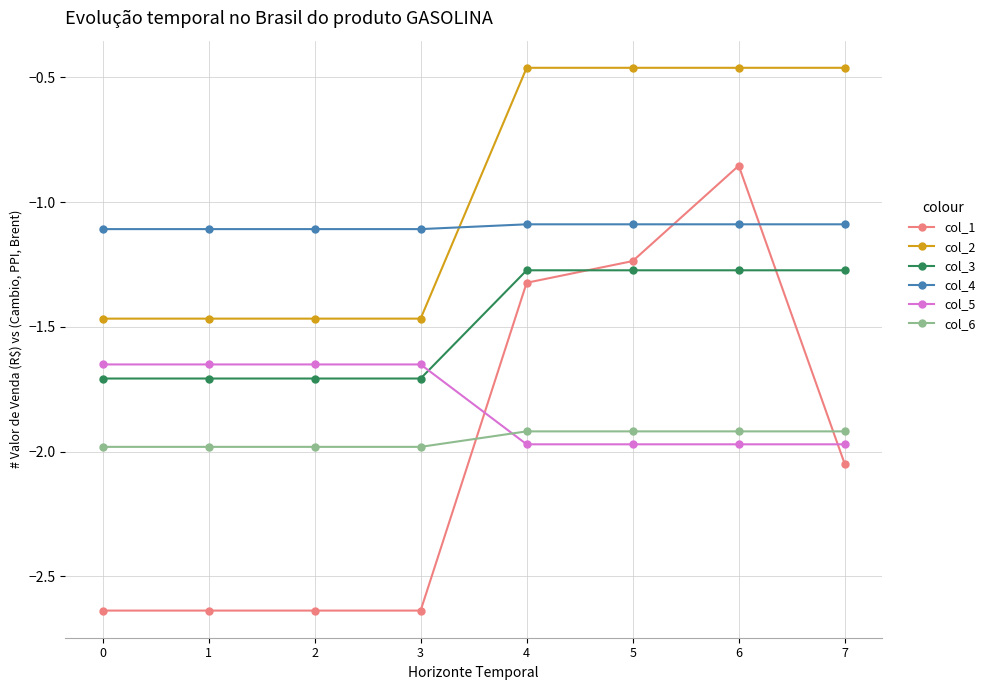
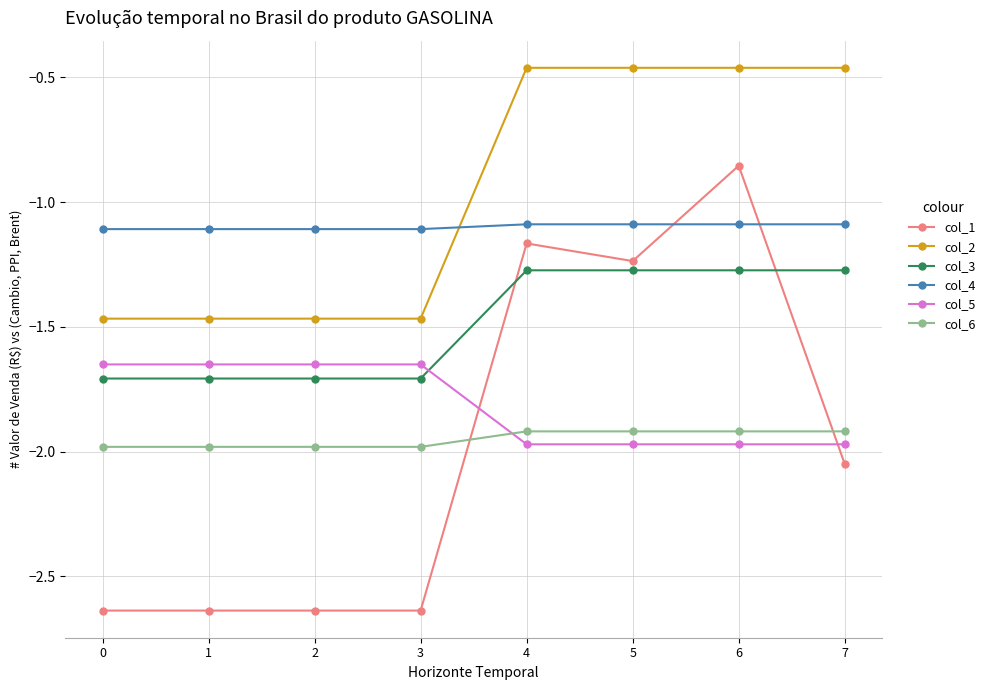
col_1, 4: -1.32 -> -1.17
